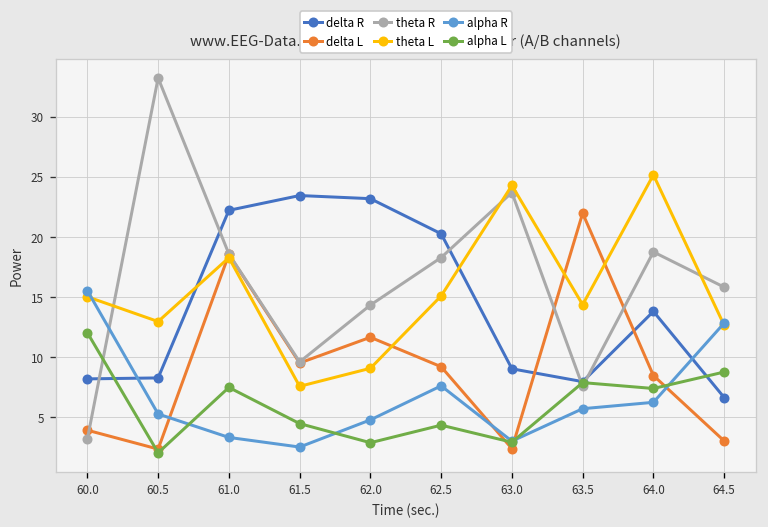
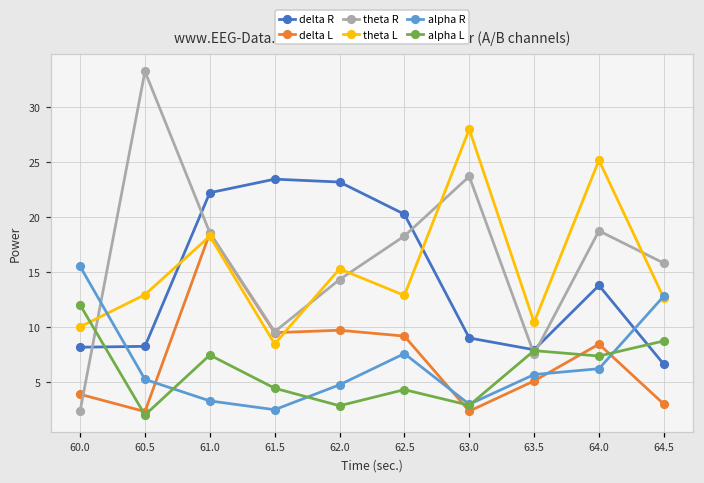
theta R, 60.0: 3.2 -> 2.4
theta L, 60.0: 15.0 -> 10.1
theta L, 61.5: 7.6 -> 8.5
delta L, 62.0: 11.7 -> 9.7
theta L, 62.0: 9.1 -> 15.3
theta L, 62.5: 15.1 -> 12.9
theta L, 63.0: 24.3 -> 28.0
delta L, 63.5: 22.0 -> 5.1
theta L, 63.5: 14.4 -> 10.5
